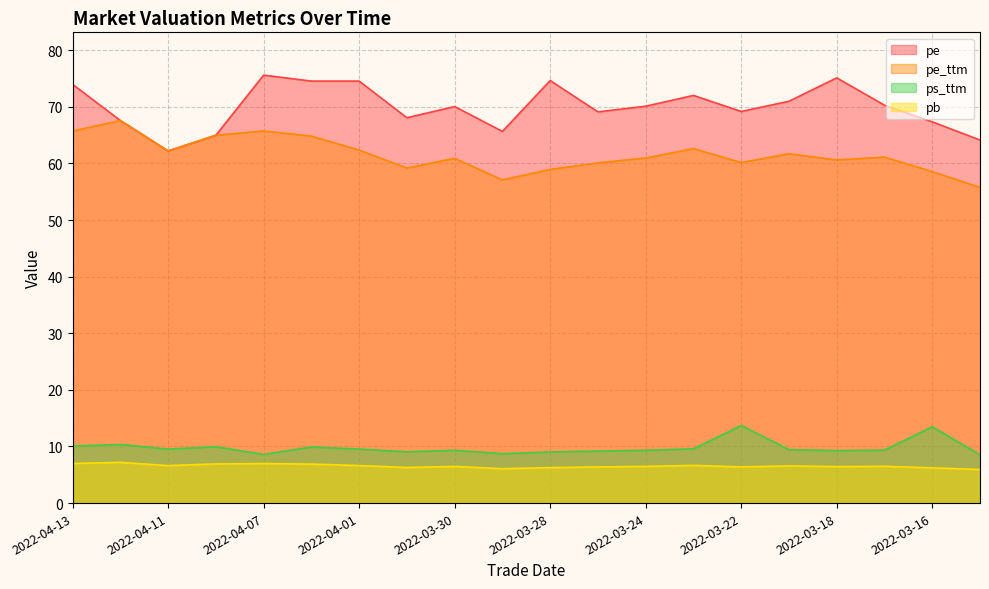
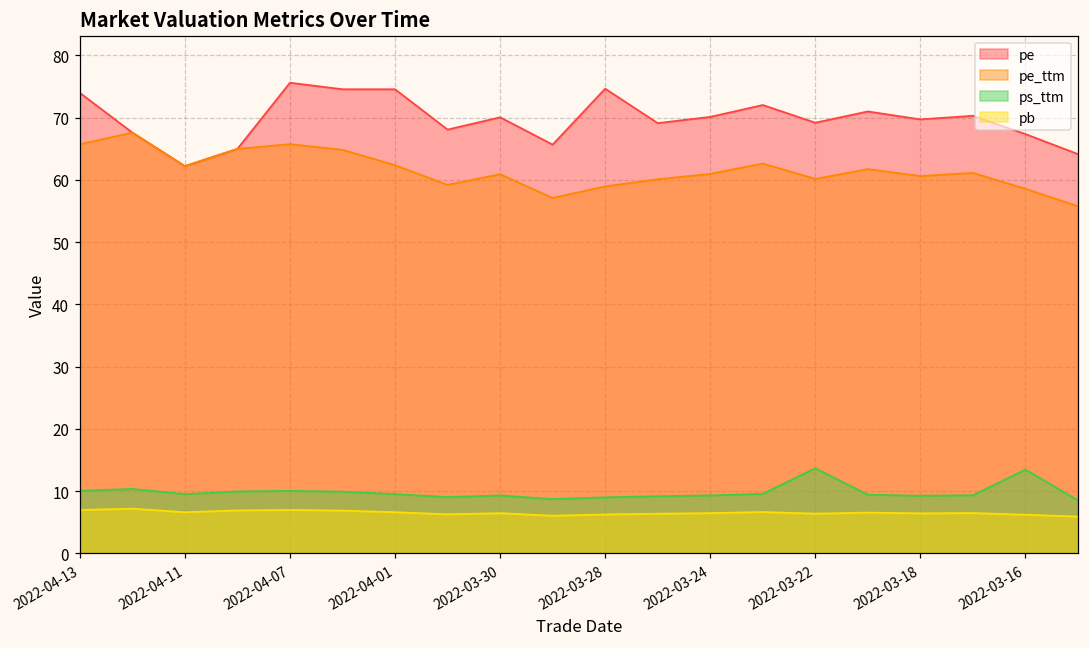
ps_ttm, 2022-04-07: 9 -> 10
pe, 2022-03-18: 75 -> 70
